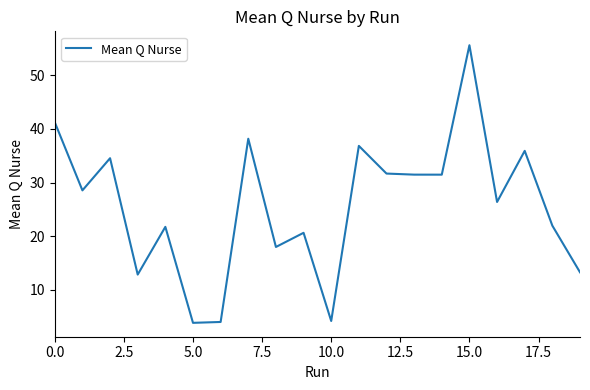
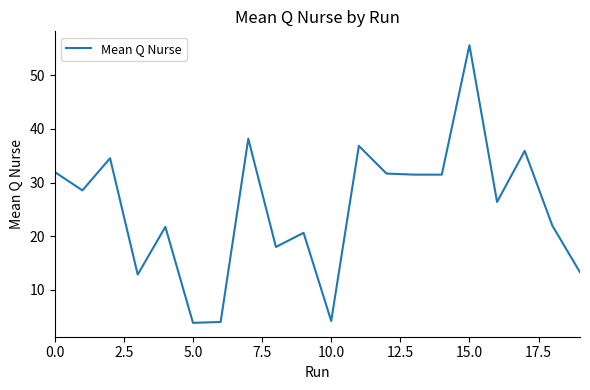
0.0: 41 -> 32
